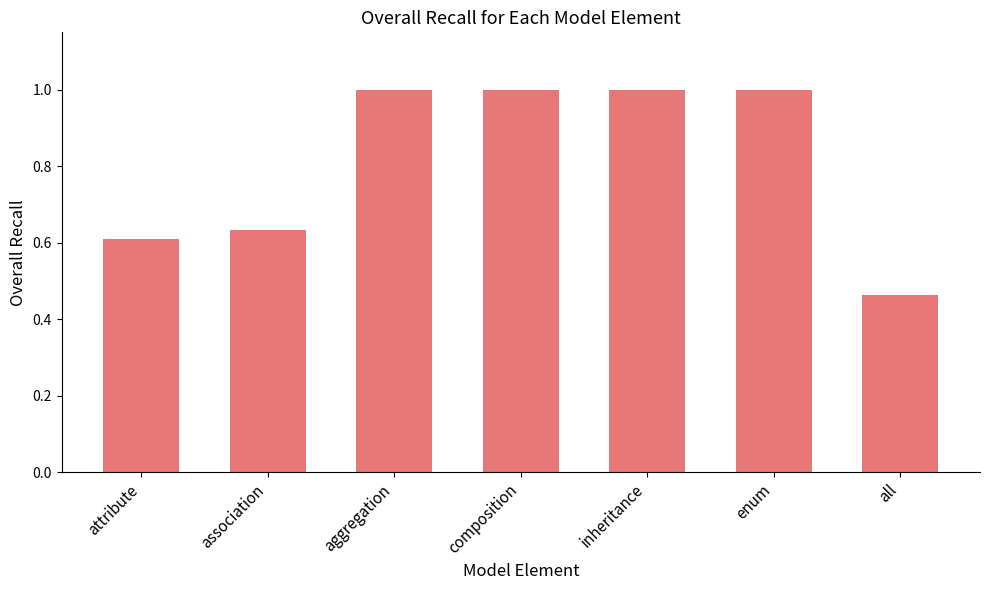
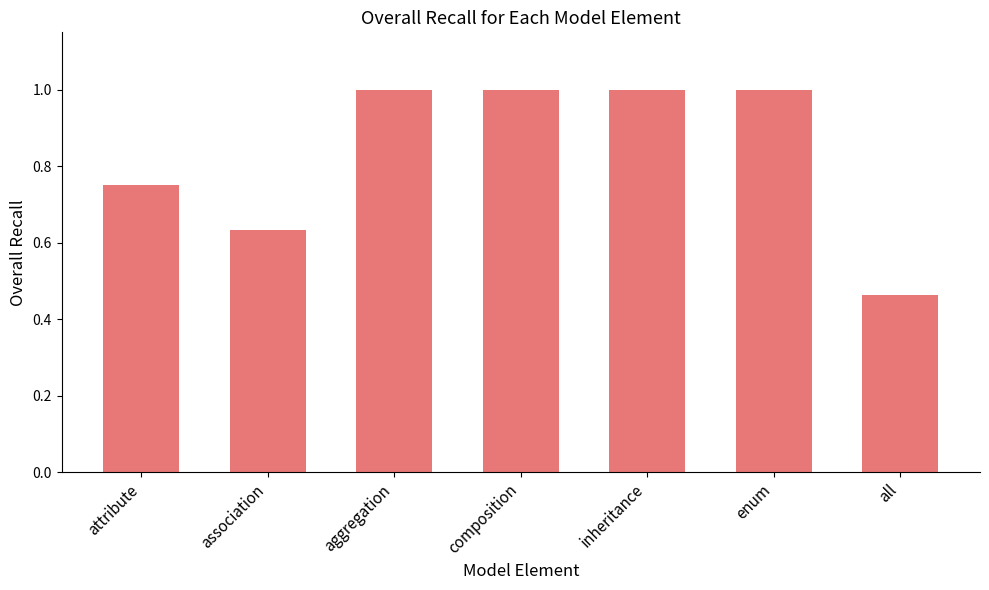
attribute: 0.61 -> 0.75
